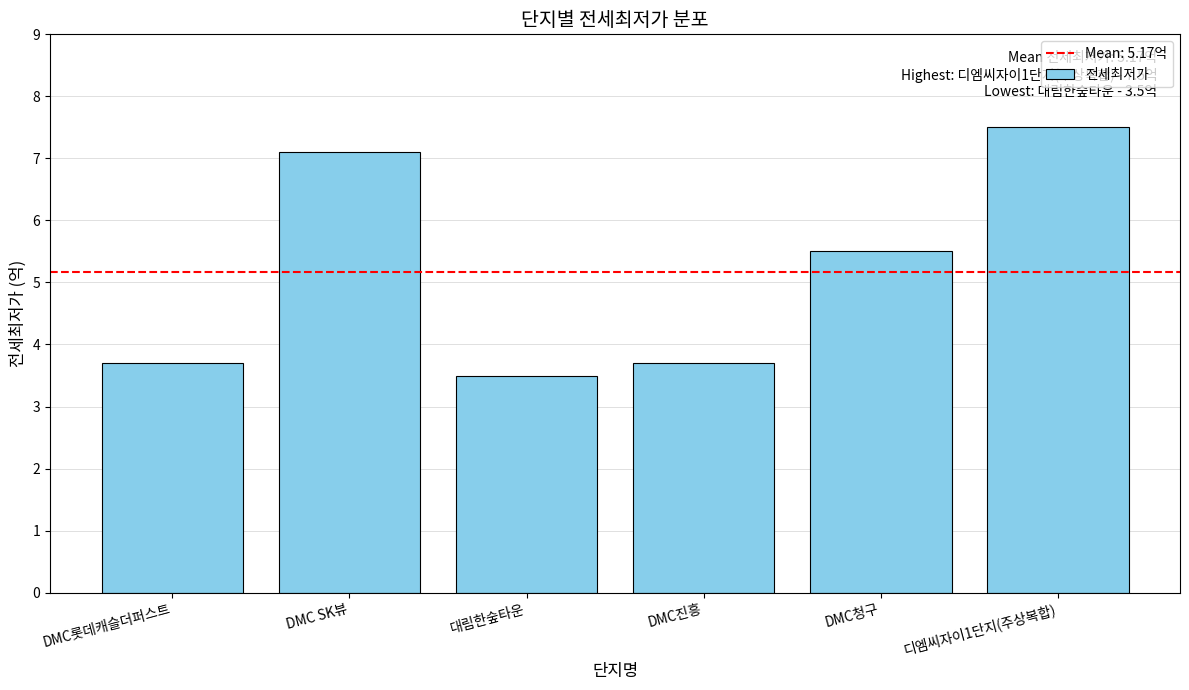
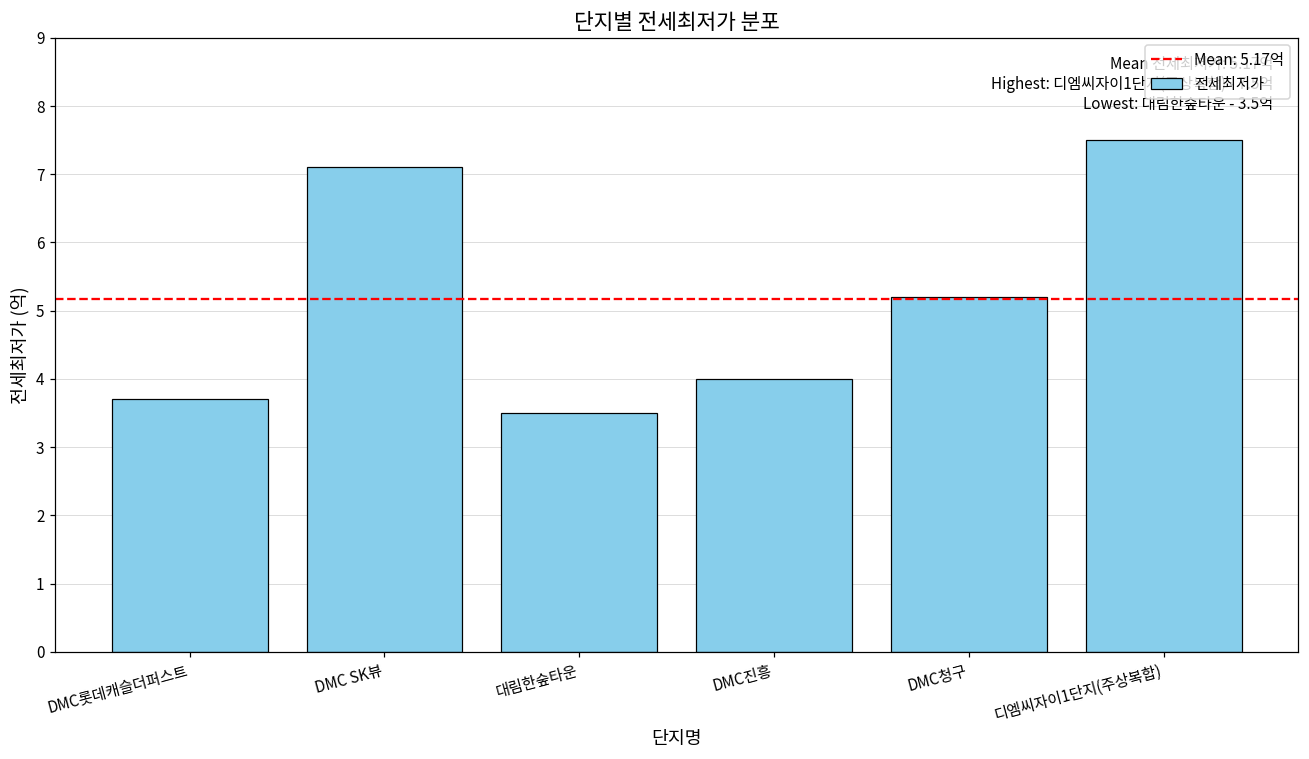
DMC진흥: 3.7 -> 4.0
DMC청구: 5.5 -> 5.2
